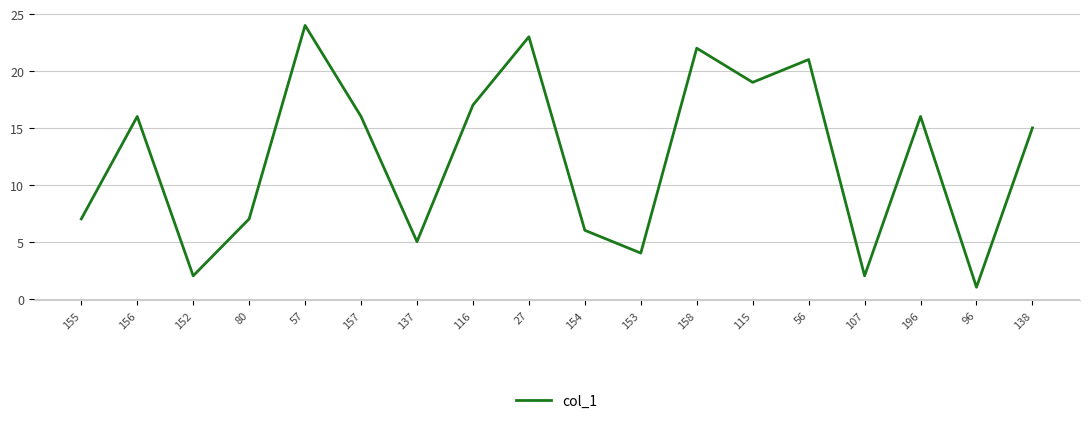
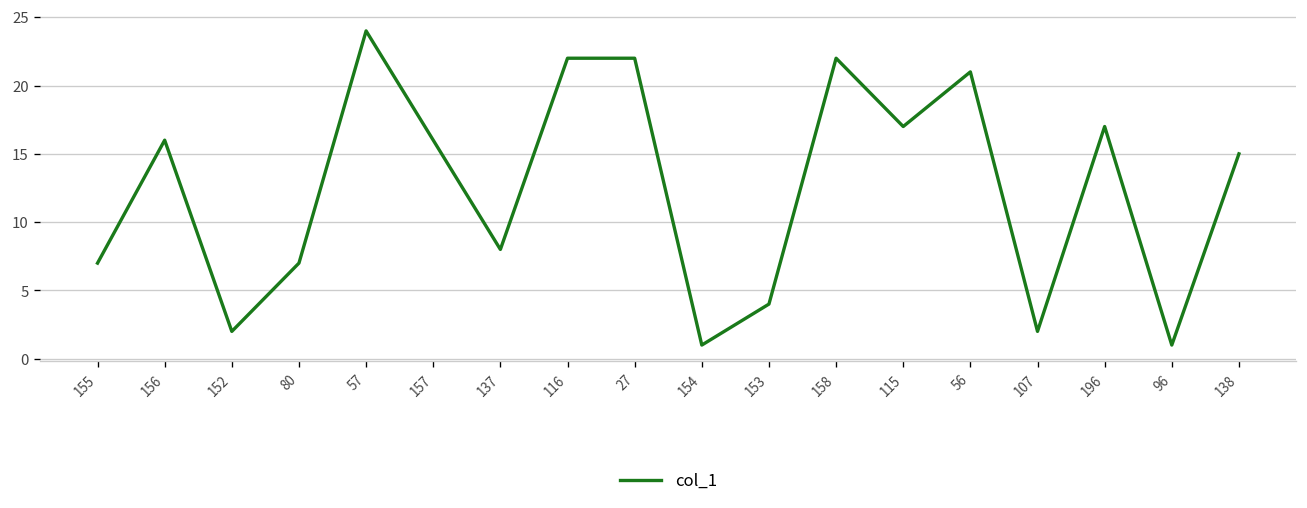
137: 5 -> 8
116: 17 -> 22
27: 23 -> 22
154: 6 -> 1
115: 19 -> 17
196: 16 -> 17
